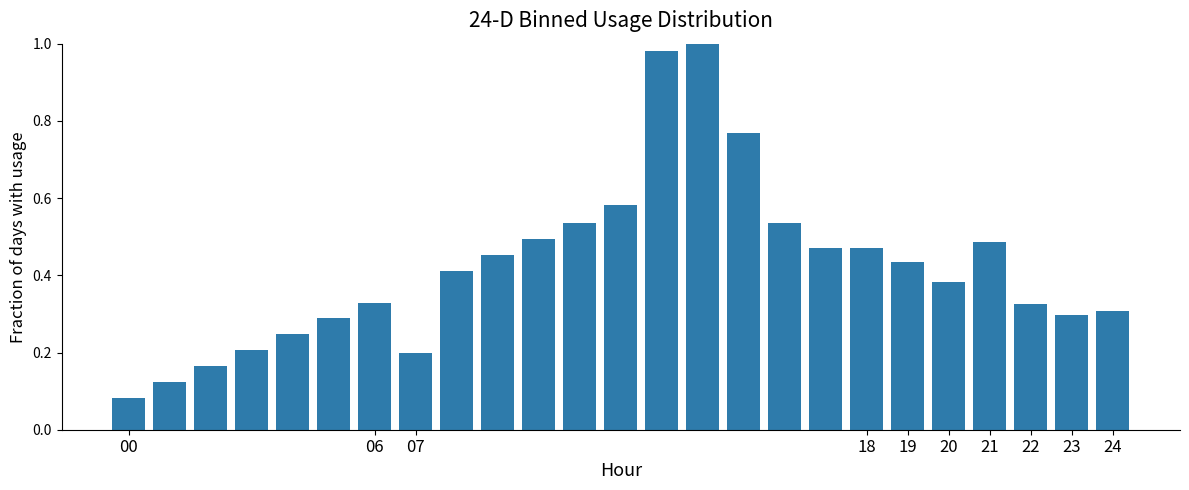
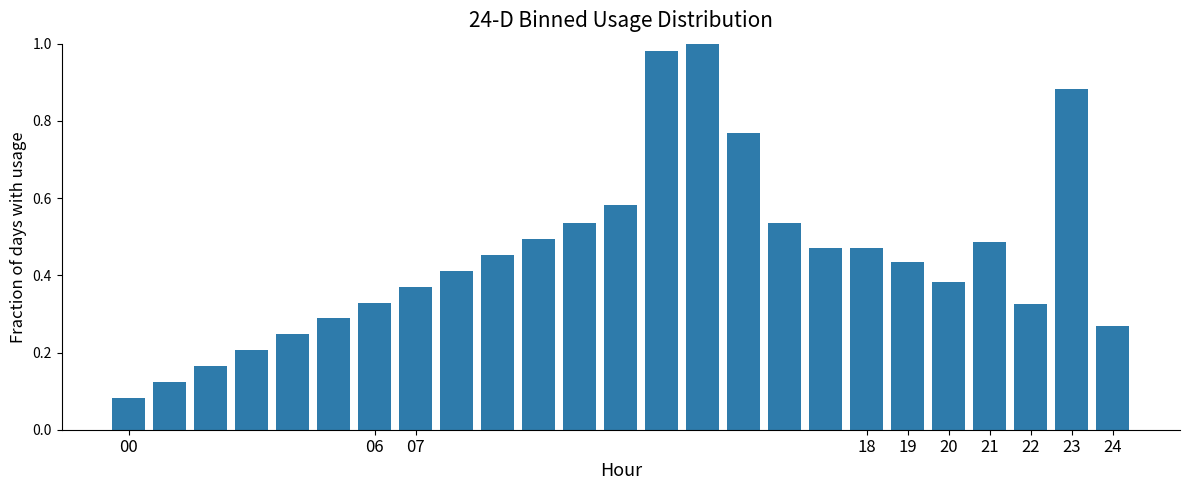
07: 0.20 -> 0.37
23: 0.30 -> 0.88
24: 0.31 -> 0.27
